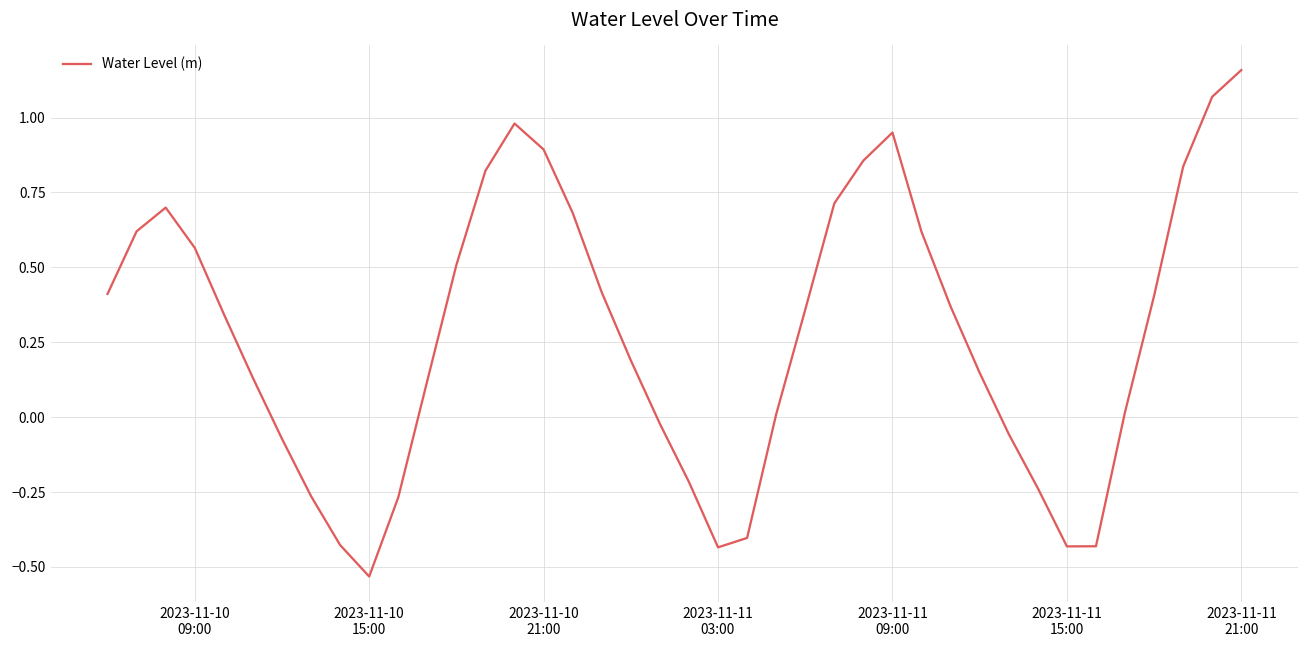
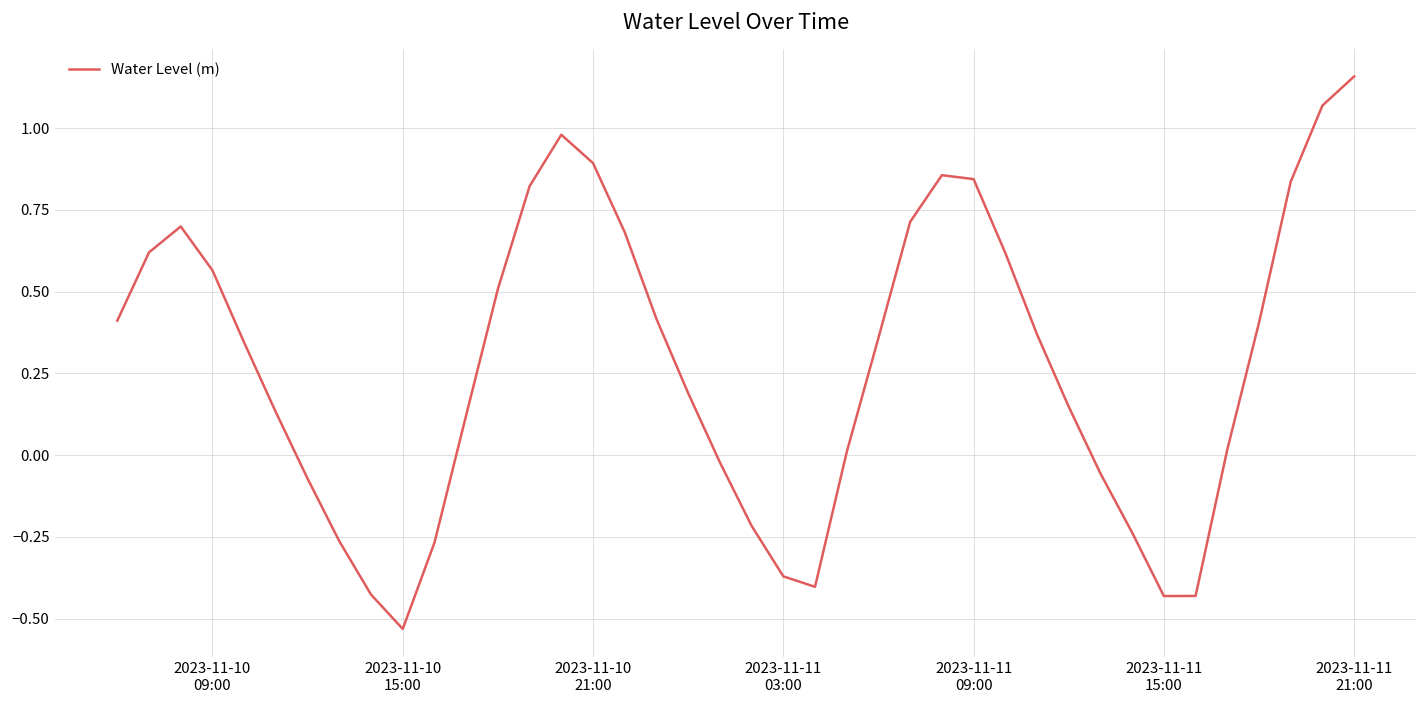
2023-11-11 03:00: -0.43 -> -0.37
2023-11-11 09:00: 0.95 -> 0.84
